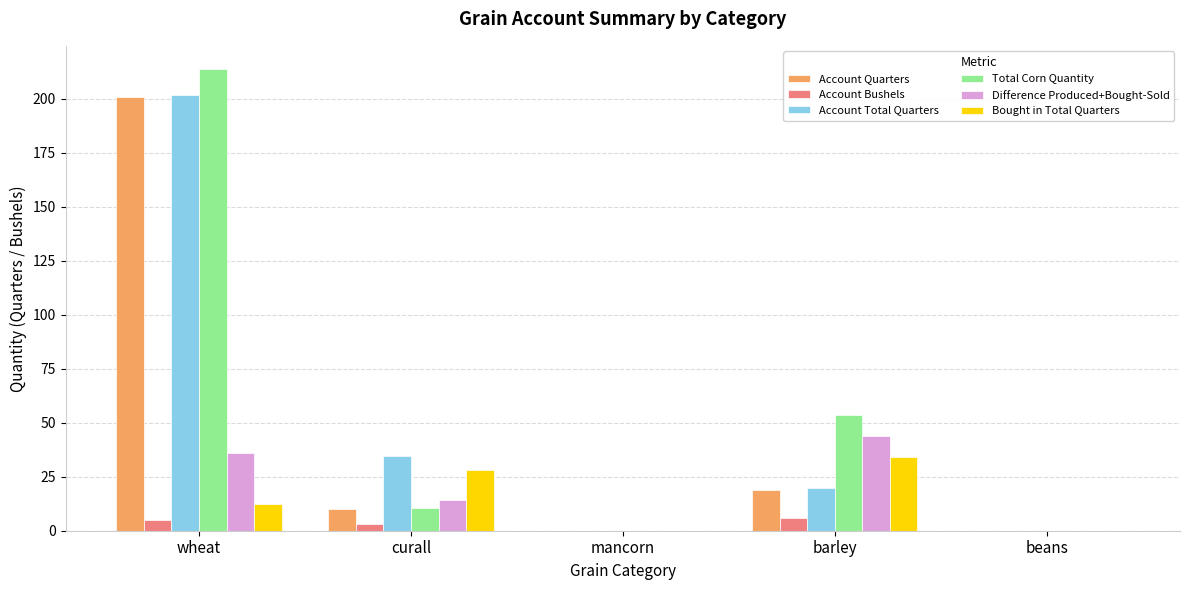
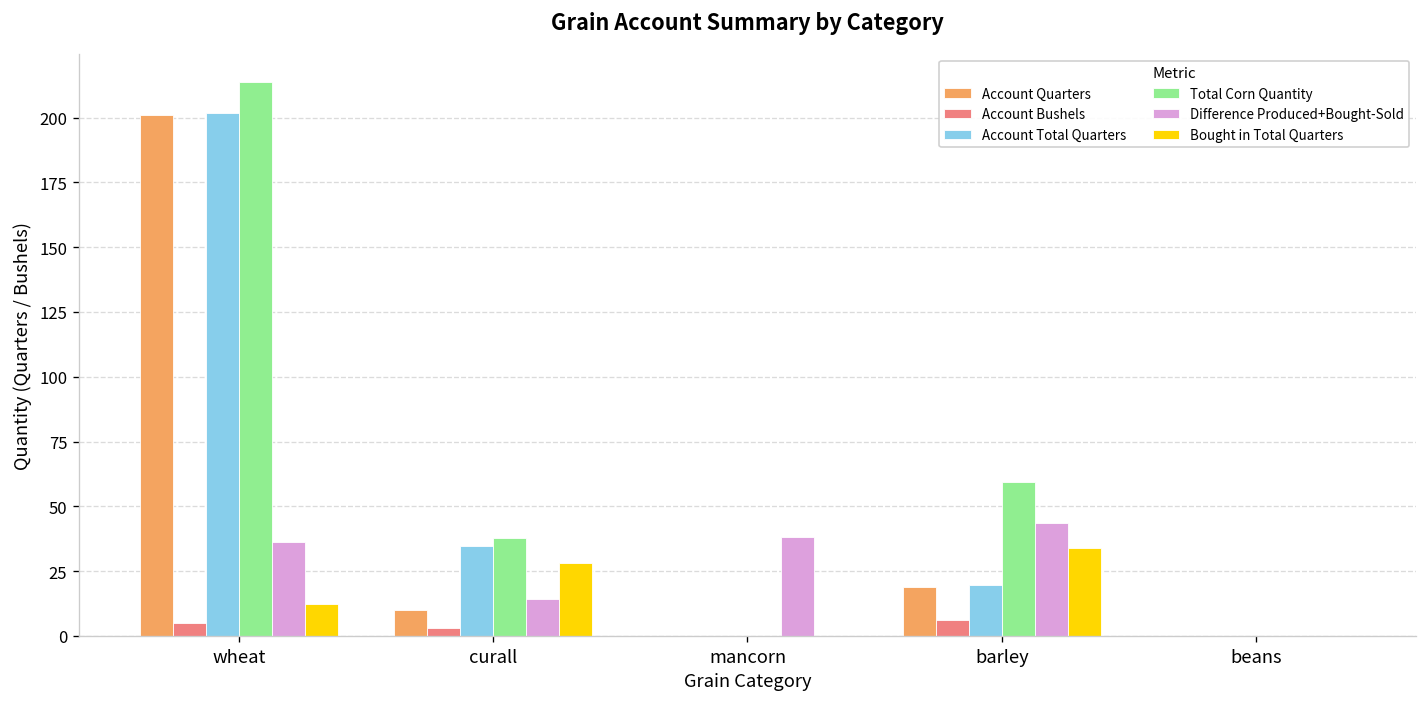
Total Corn Quantity, curall: 10 -> 38
Difference Produced+Bought-Sold, mancorn: 0 -> 38
Total Corn Quantity, barley: 54 -> 59
